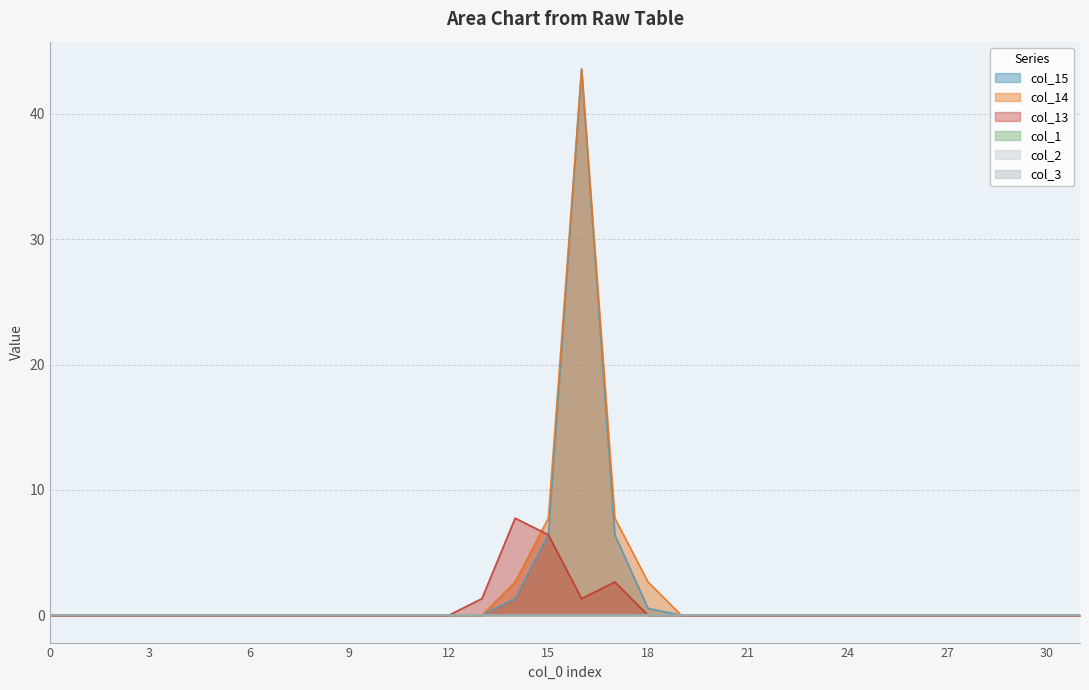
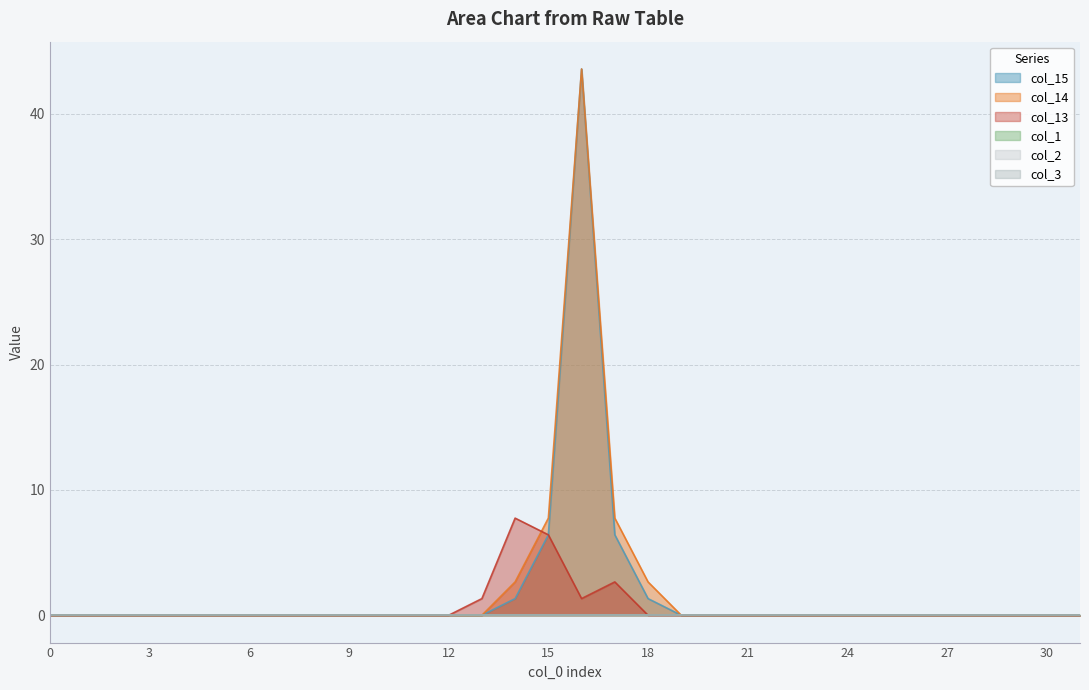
col_15, 18: 0.6 -> 1.3
